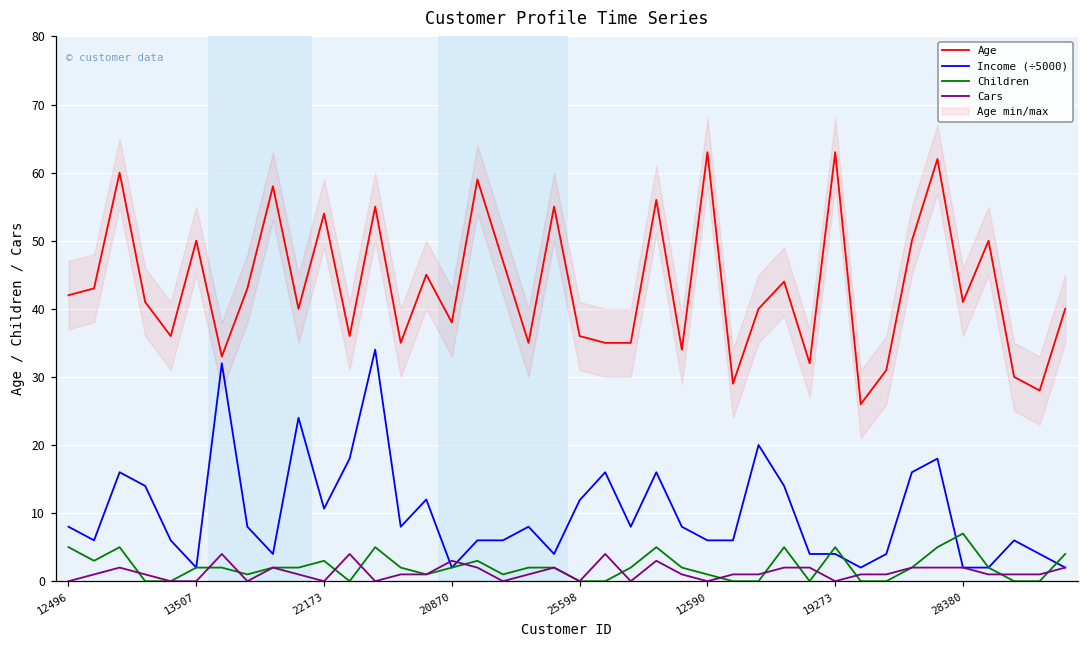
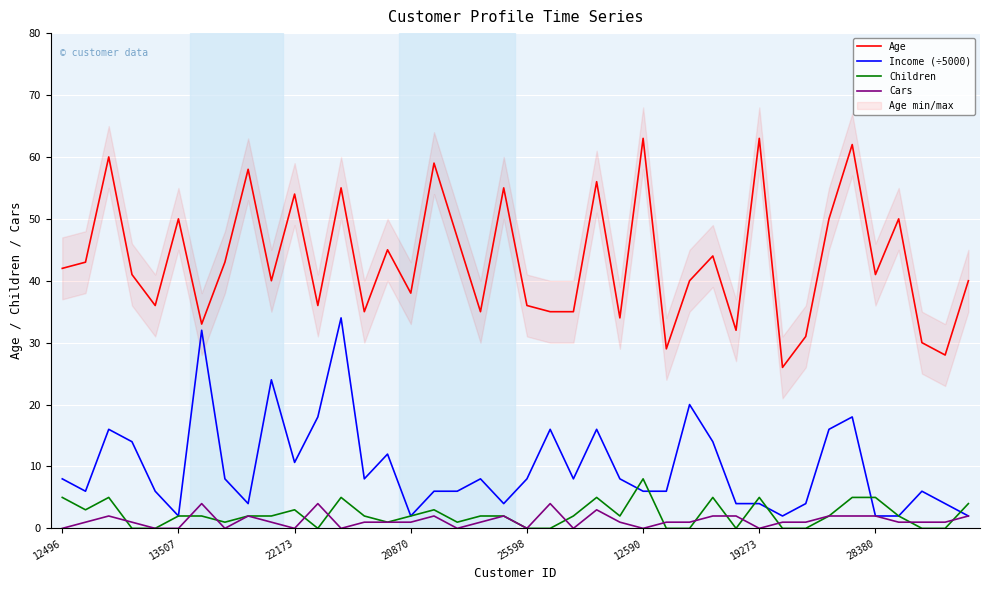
Cars, 20870: 3 -> 1
Income (÷5000), 25598: 12 -> 8
Children, 12590: 1 -> 8
Children, 28380: 7 -> 5
